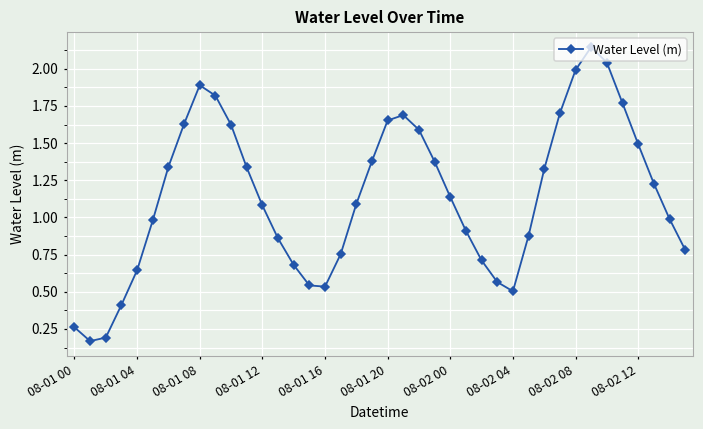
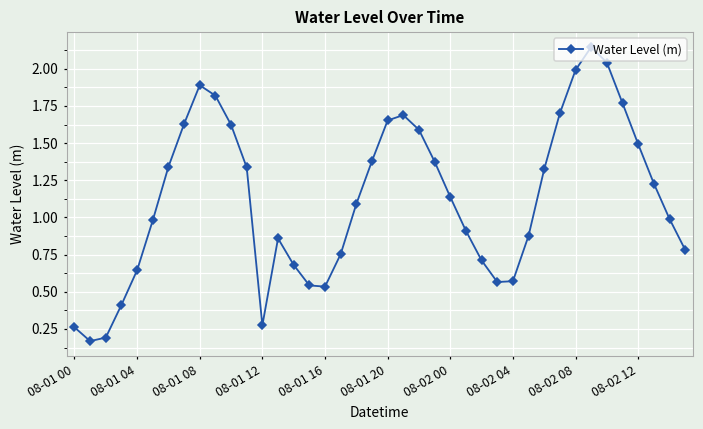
08-01 12: 1.08 -> 0.27
08-02 04: 0.50 -> 0.57
